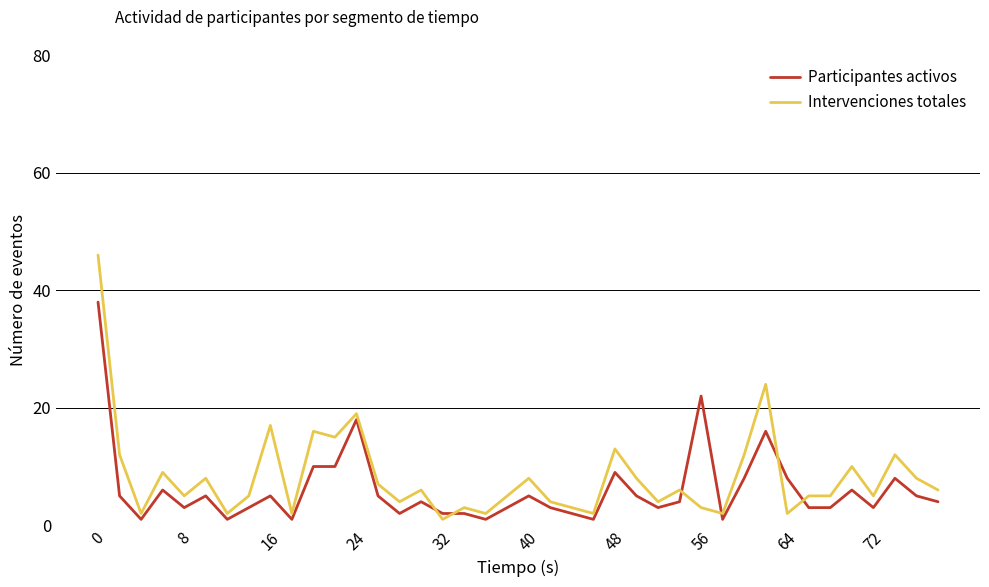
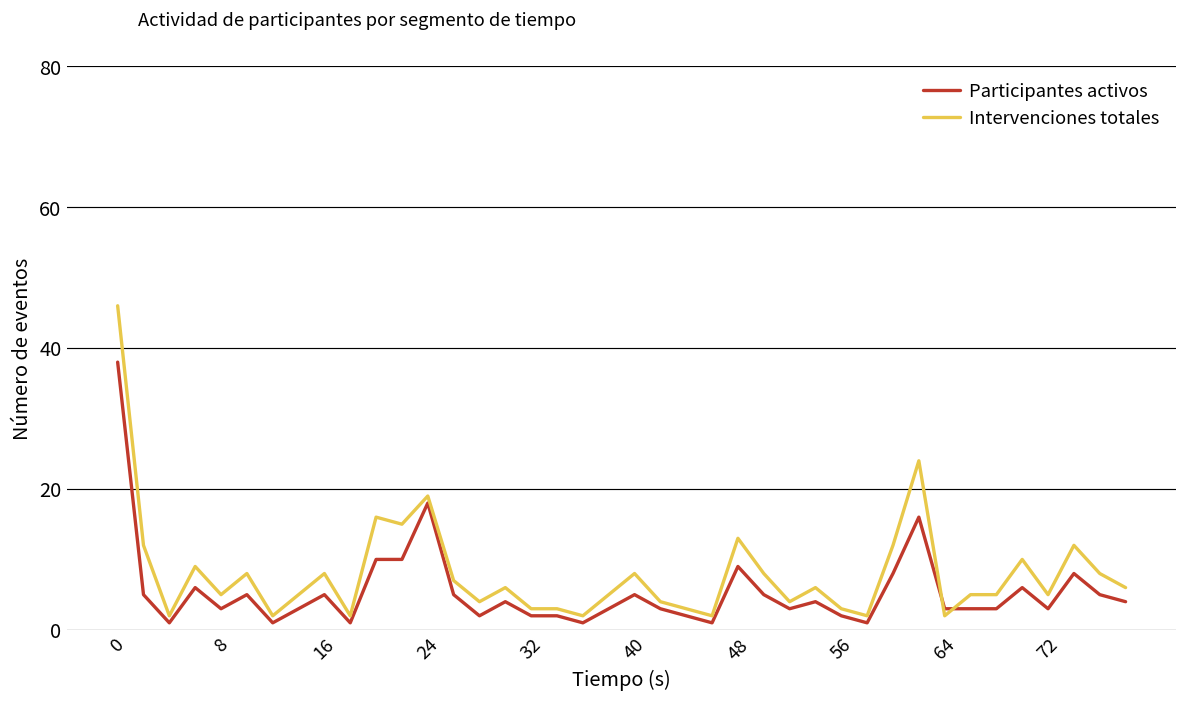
Intervenciones totales, 16: 17 -> 8
Intervenciones totales, 32: 1 -> 3
Participantes activos, 56: 22 -> 2
Participantes activos, 64: 8 -> 3
